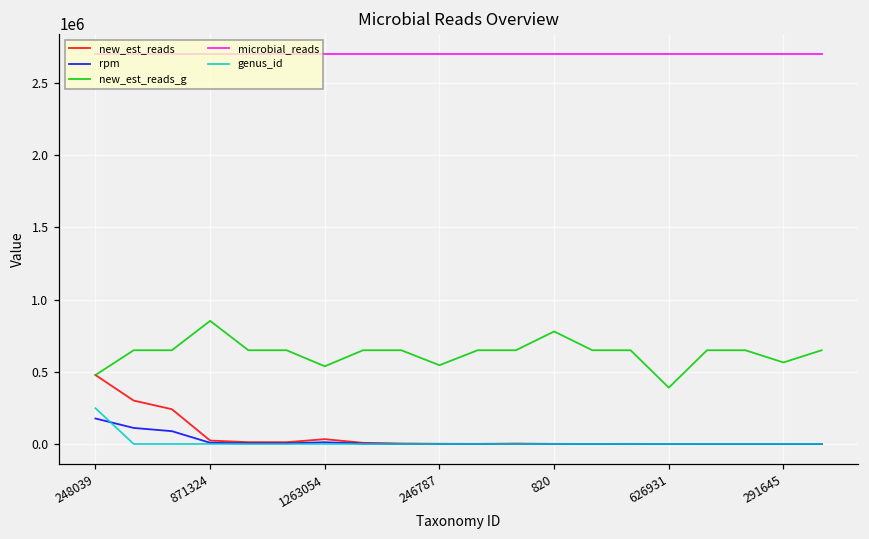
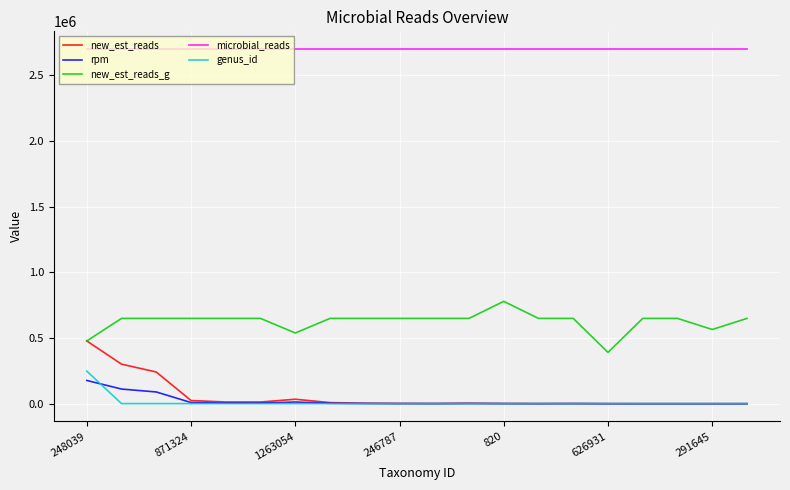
new_est_reads_g, 871324: 850000 -> 650000
new_est_reads_g, 246787: 550000 -> 650000
